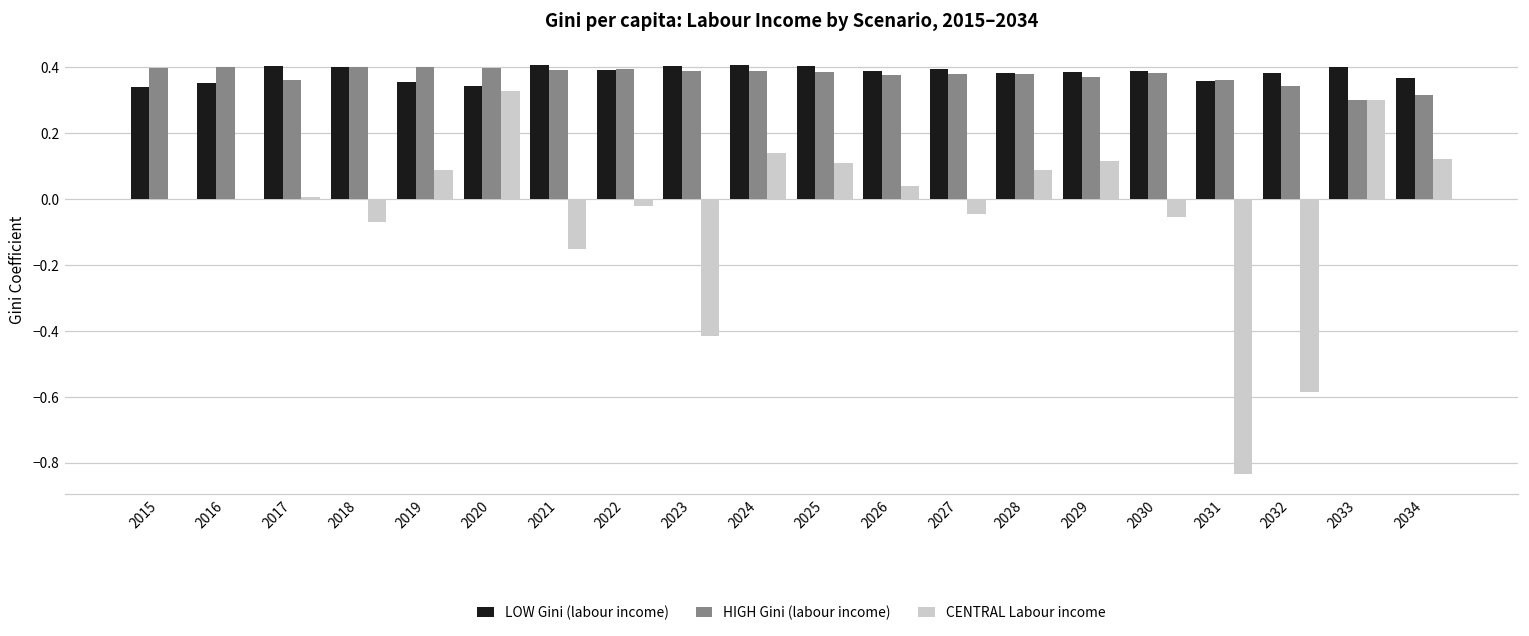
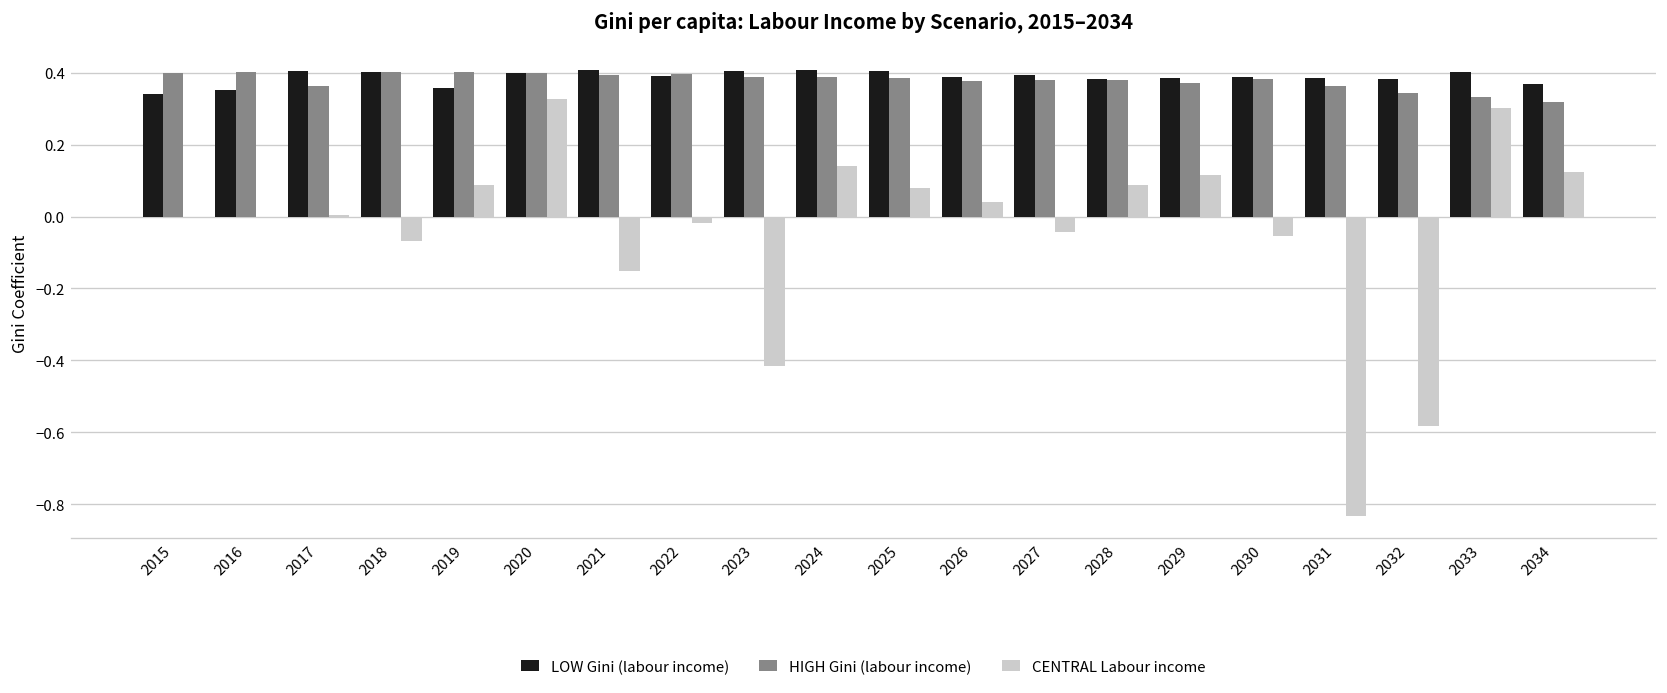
LOW Gini (labour income), 2020: 0.34 -> 0.40
CENTRAL Labour income, 2025: 0.11 -> 0.08
LOW Gini (labour income), 2031: 0.36 -> 0.39
HIGH Gini (labour income), 2033: 0.30 -> 0.33
